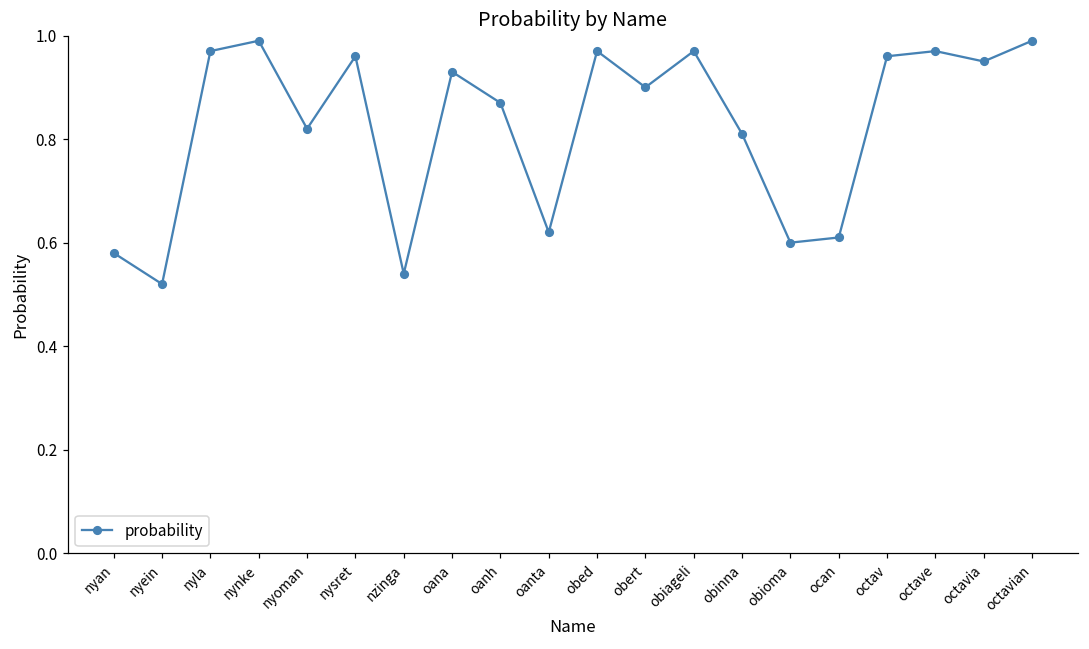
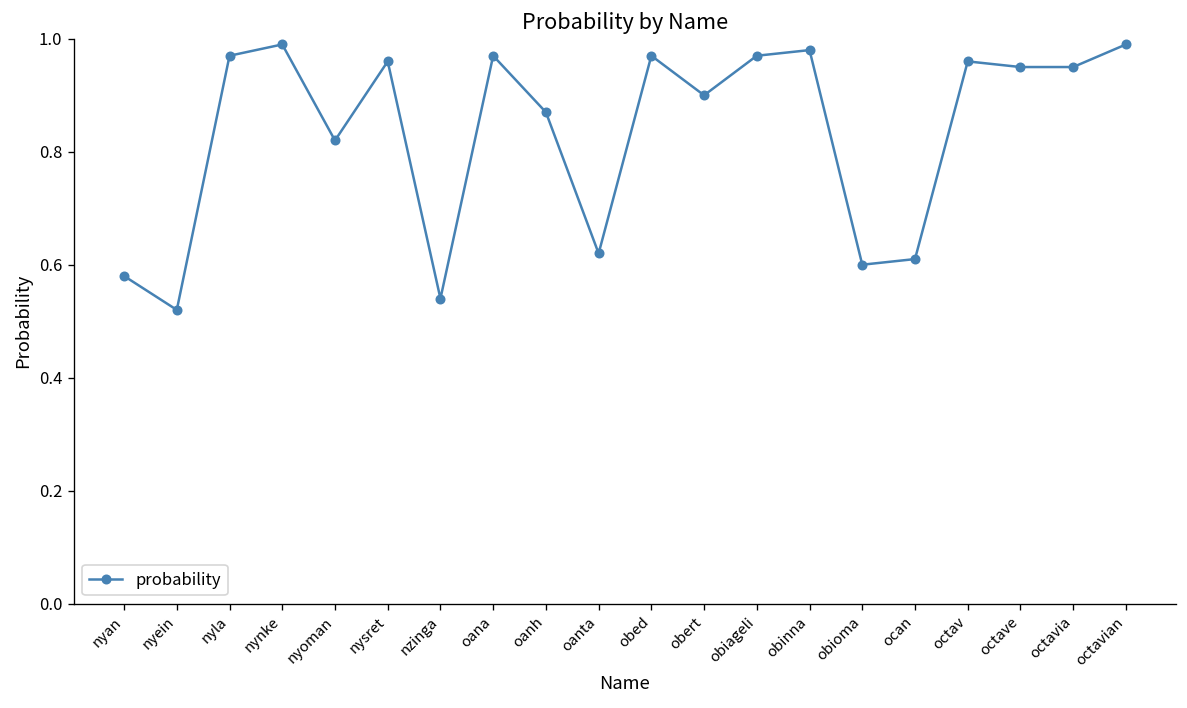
oana: 0.93 -> 0.97
obinna: 0.81 -> 0.98
octave: 0.97 -> 0.95
